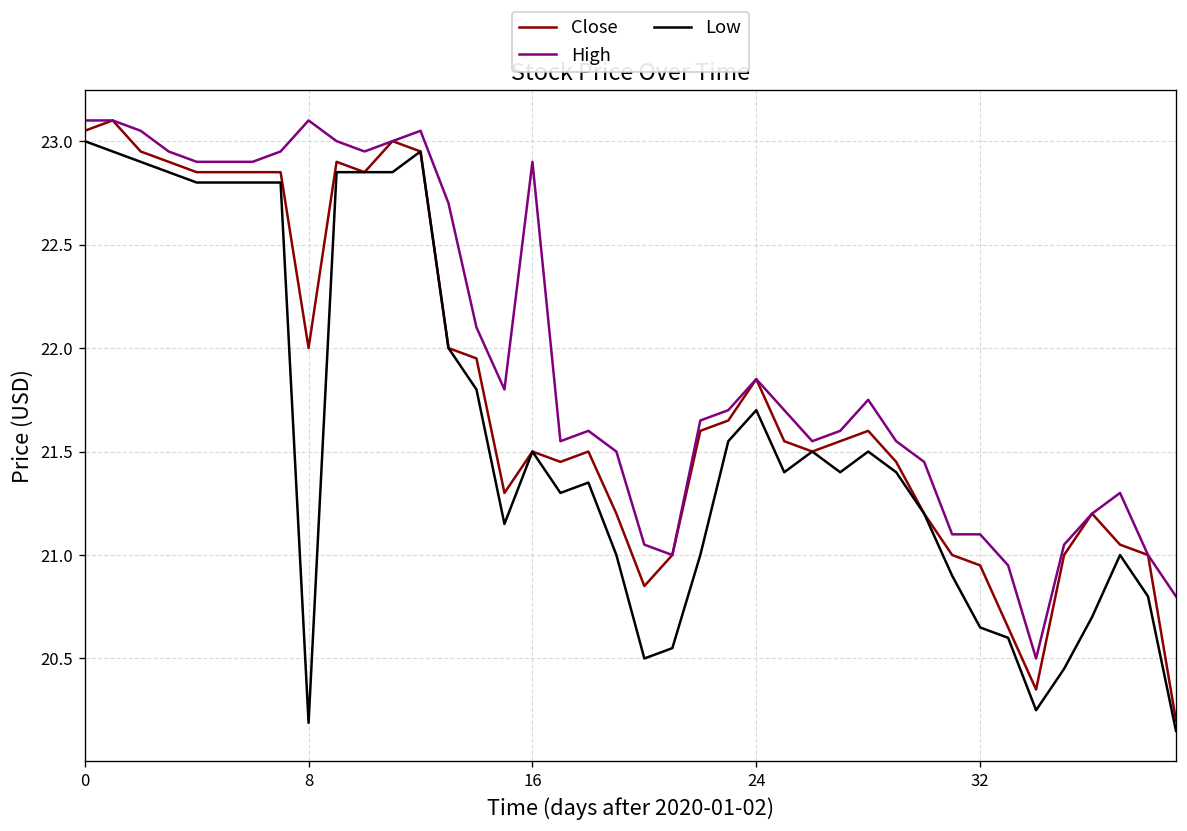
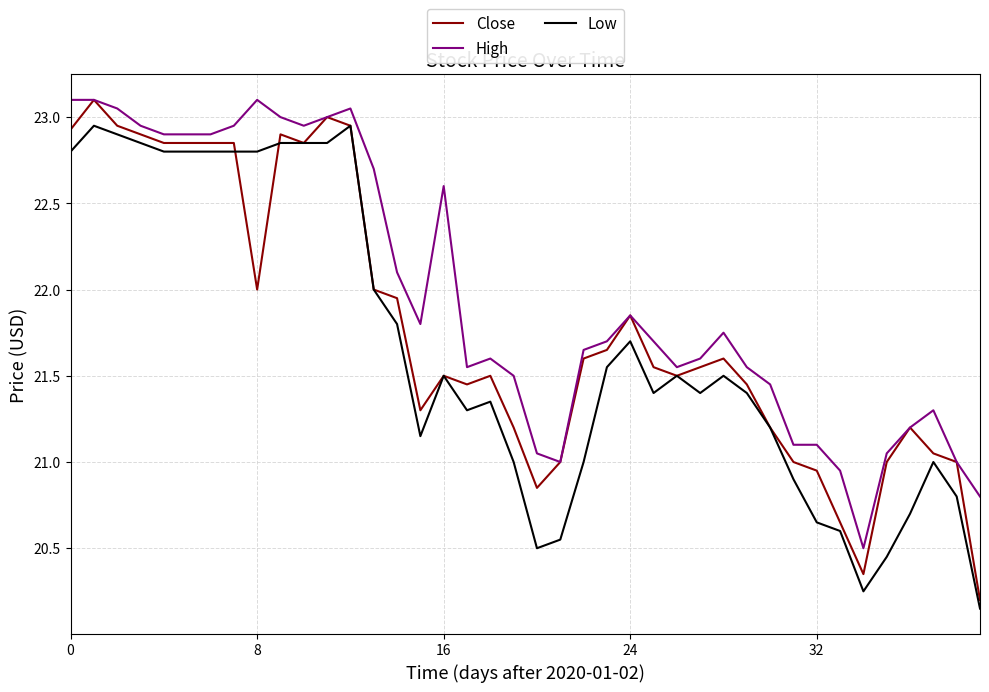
Close, 0: 23.05 -> 22.93
Low, 0: 23.0 -> 22.8
Low, 8: 20.19 -> 22.80
High, 16: 22.9 -> 22.6
